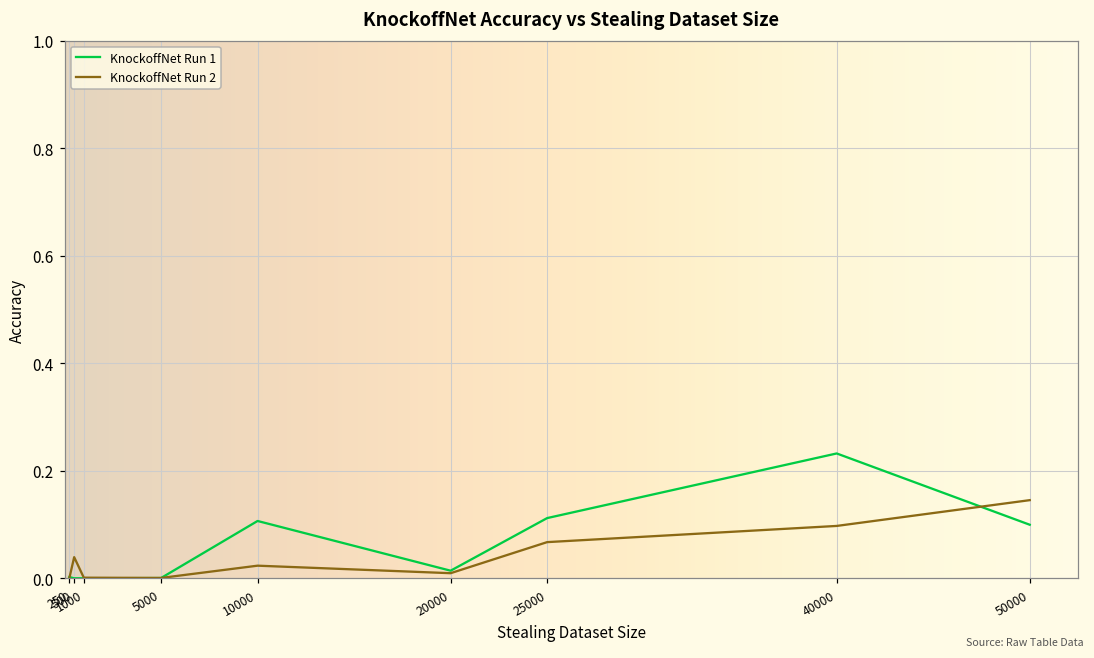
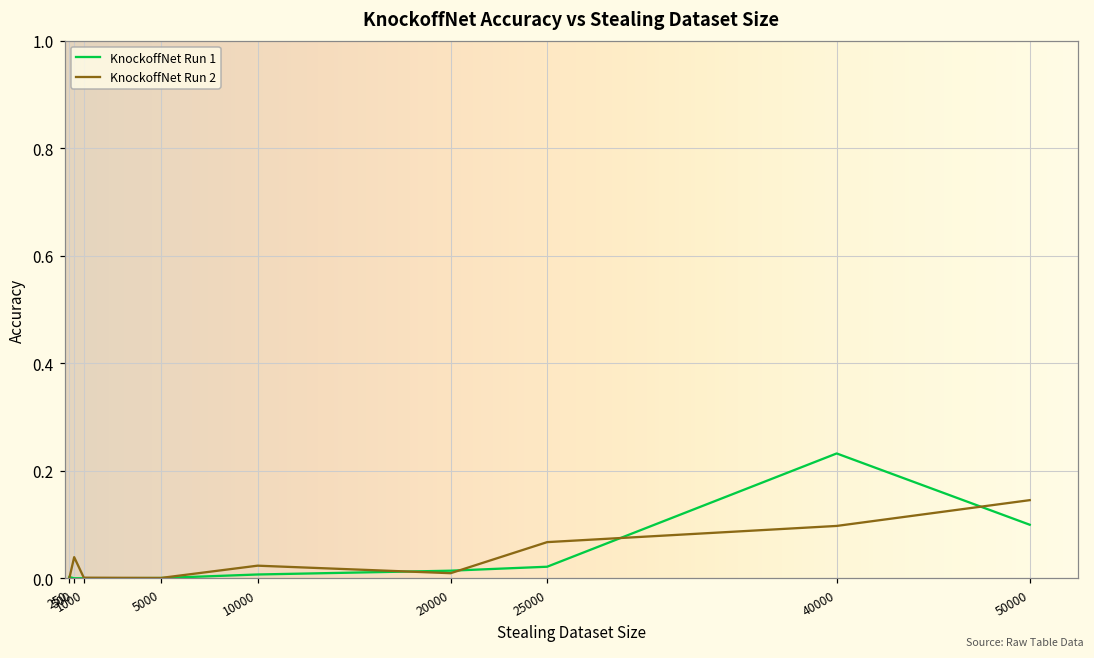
KnockoffNet Run 1, 10000: 0.11 -> 0.01
KnockoffNet Run 1, 25000: 0.11 -> 0.02
